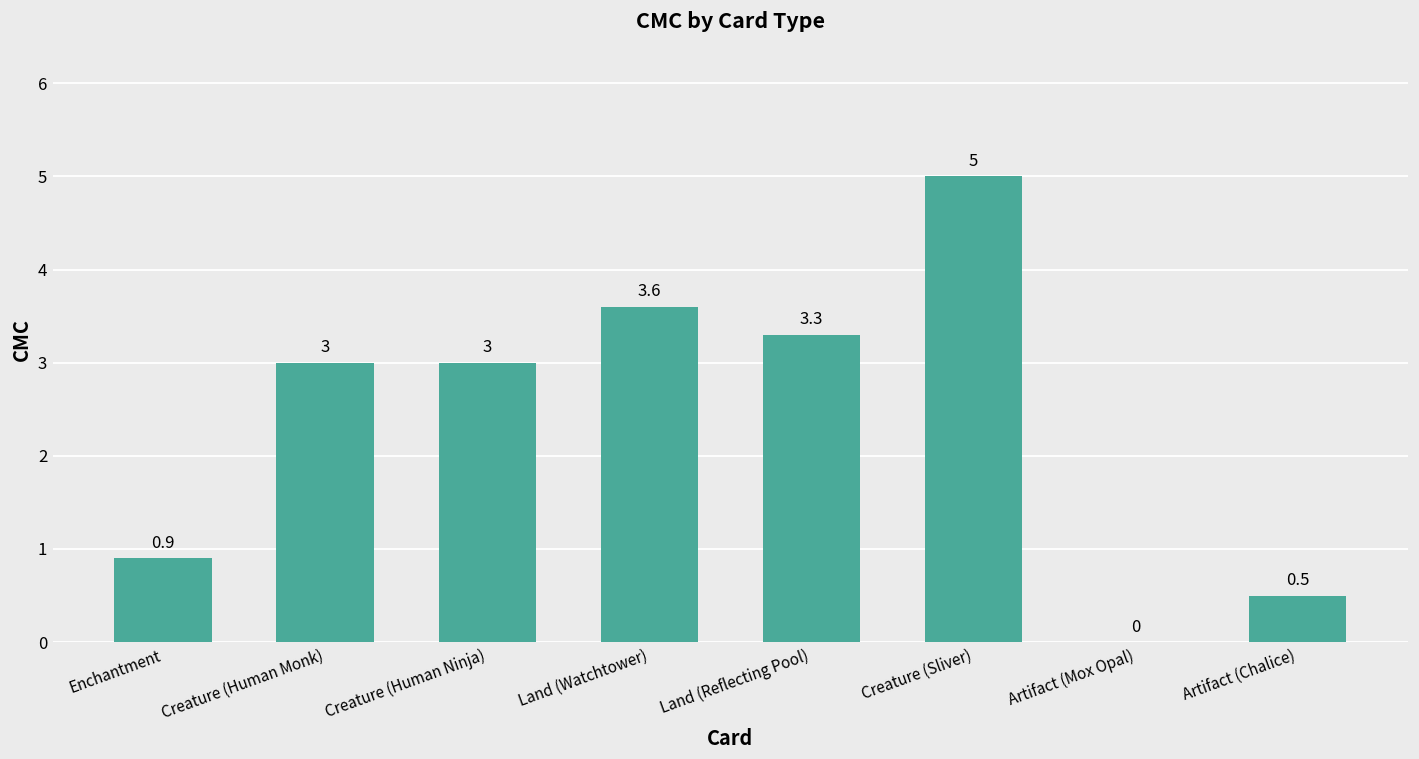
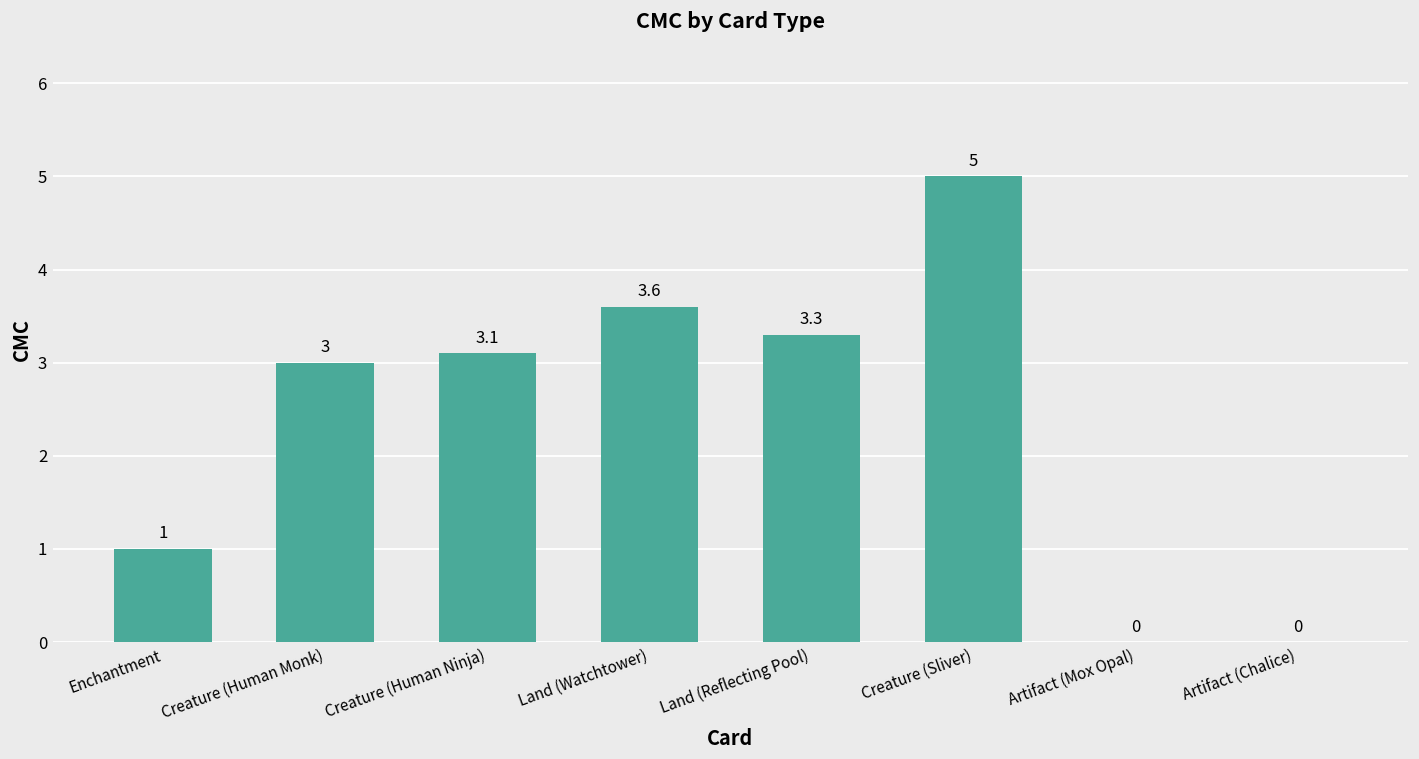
Enchantment: 0.9 -> 1
Creature (Human Ninja): 3 -> 3.1
Artifact (Chalice): 0.5 -> 0
